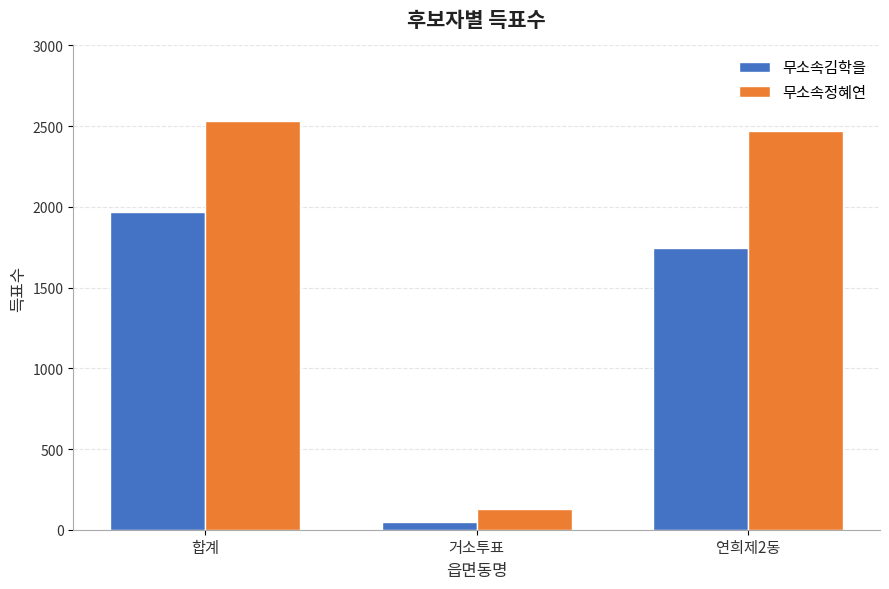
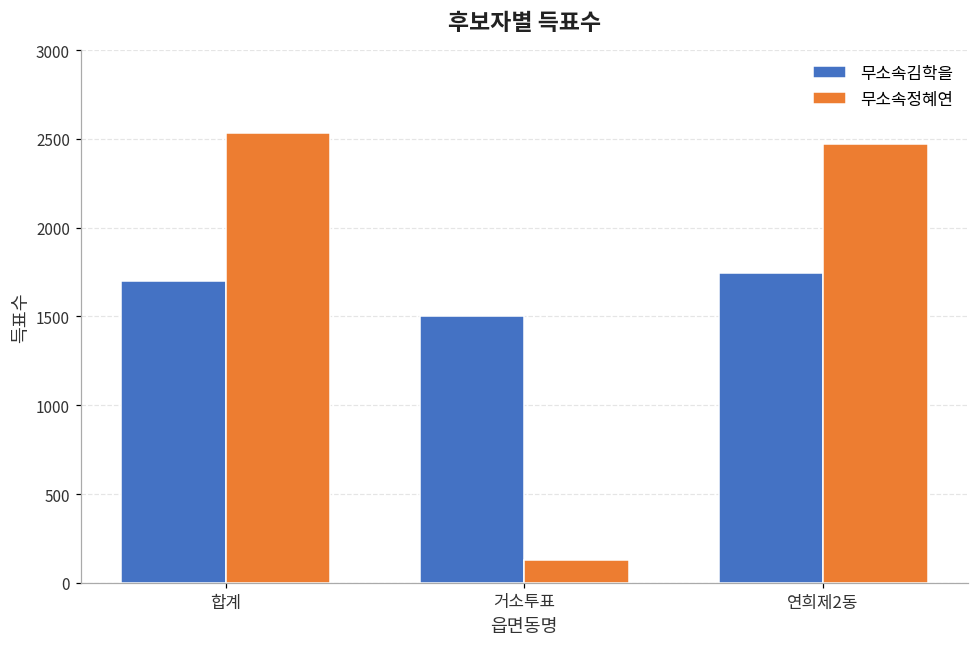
무소속김학을, 합계: 1970 -> 1700
무소속김학을, 거소투표: 50 -> 1510
